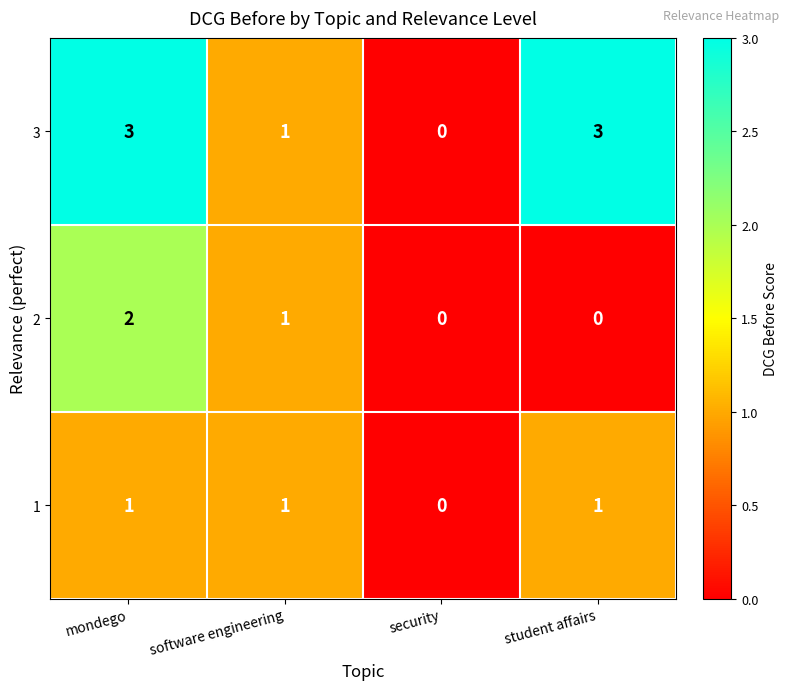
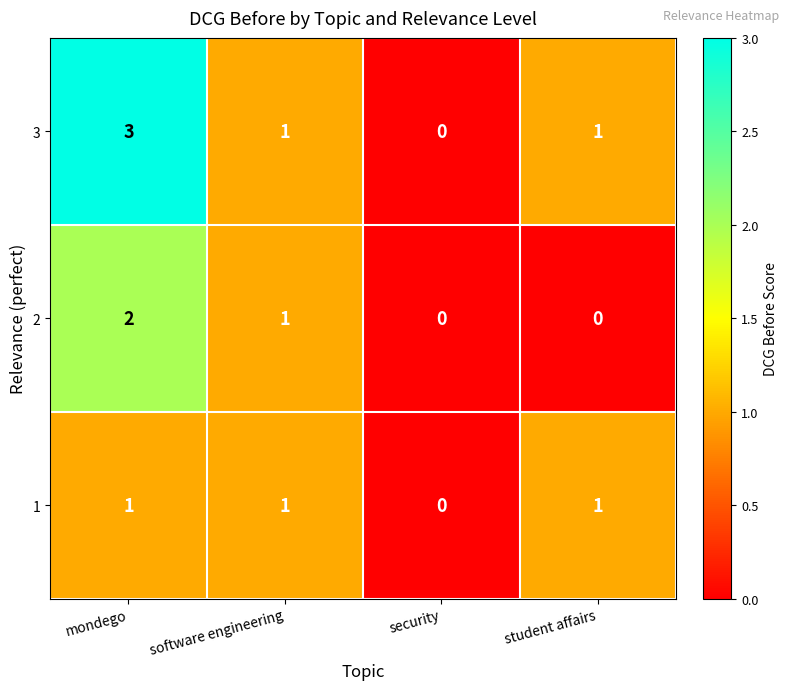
3, student affairs: 3 -> 1
